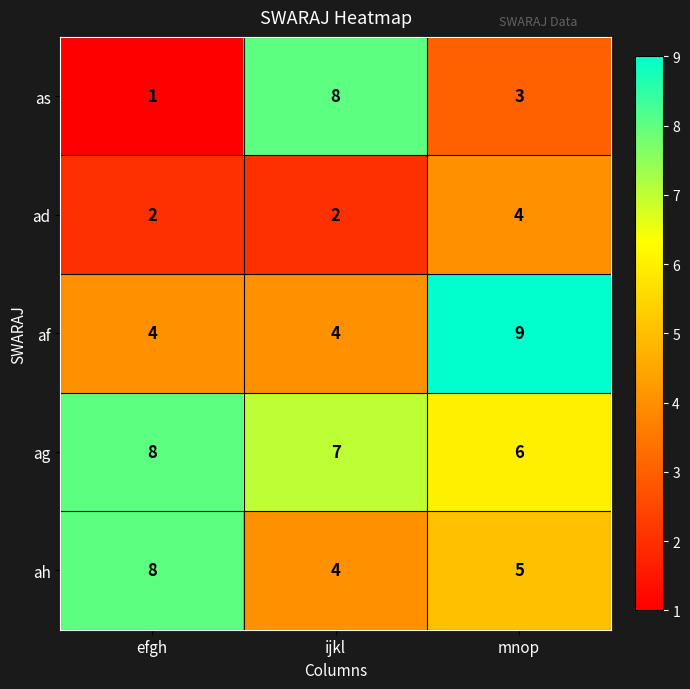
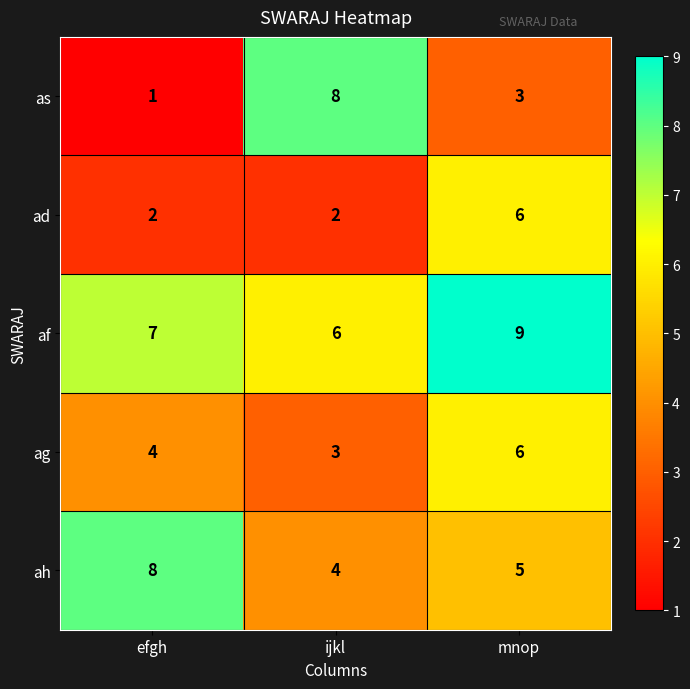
ad, mnop: 4 -> 6
af, efgh: 4 -> 7
af, ijkl: 4 -> 6
ag, efgh: 8 -> 4
ag, ijkl: 7 -> 3
